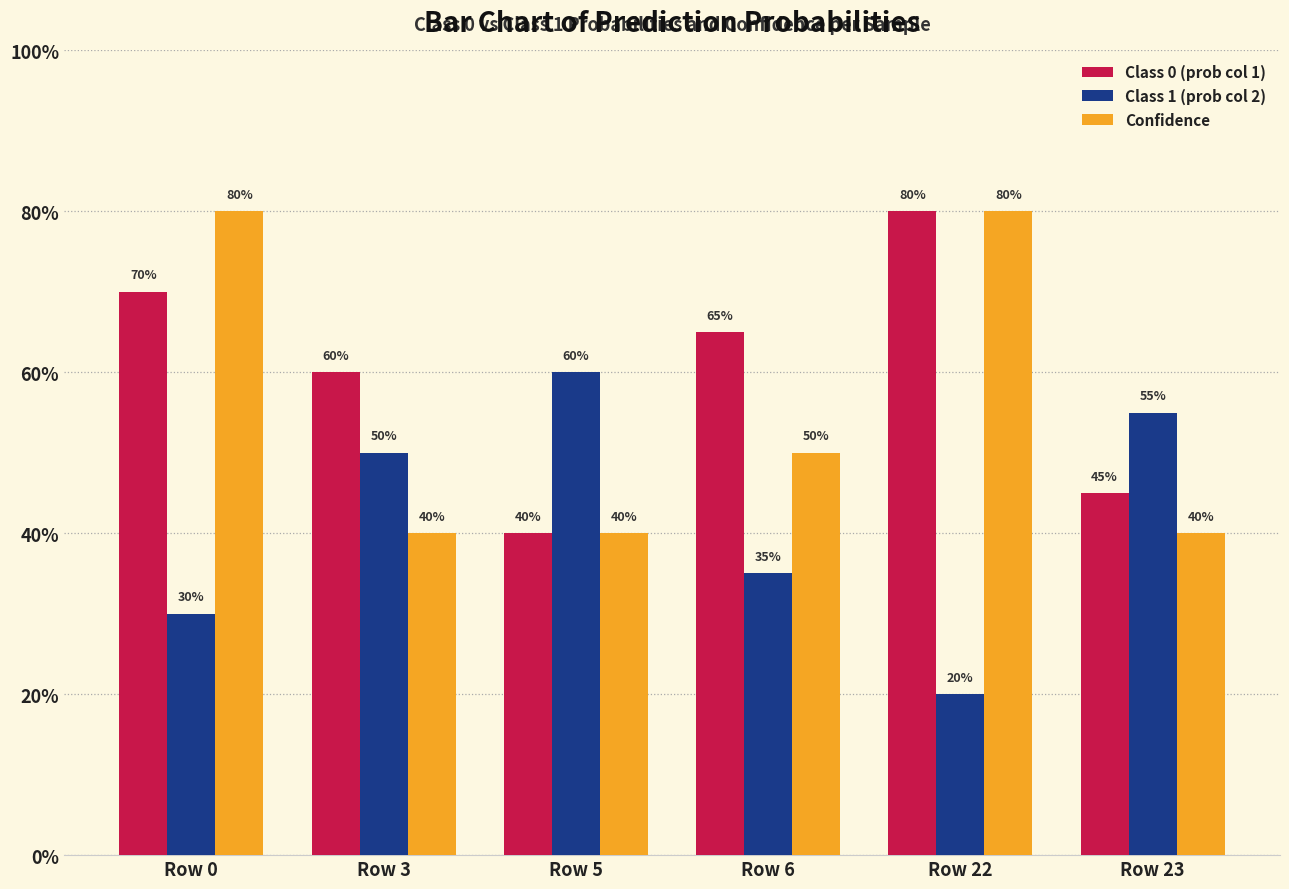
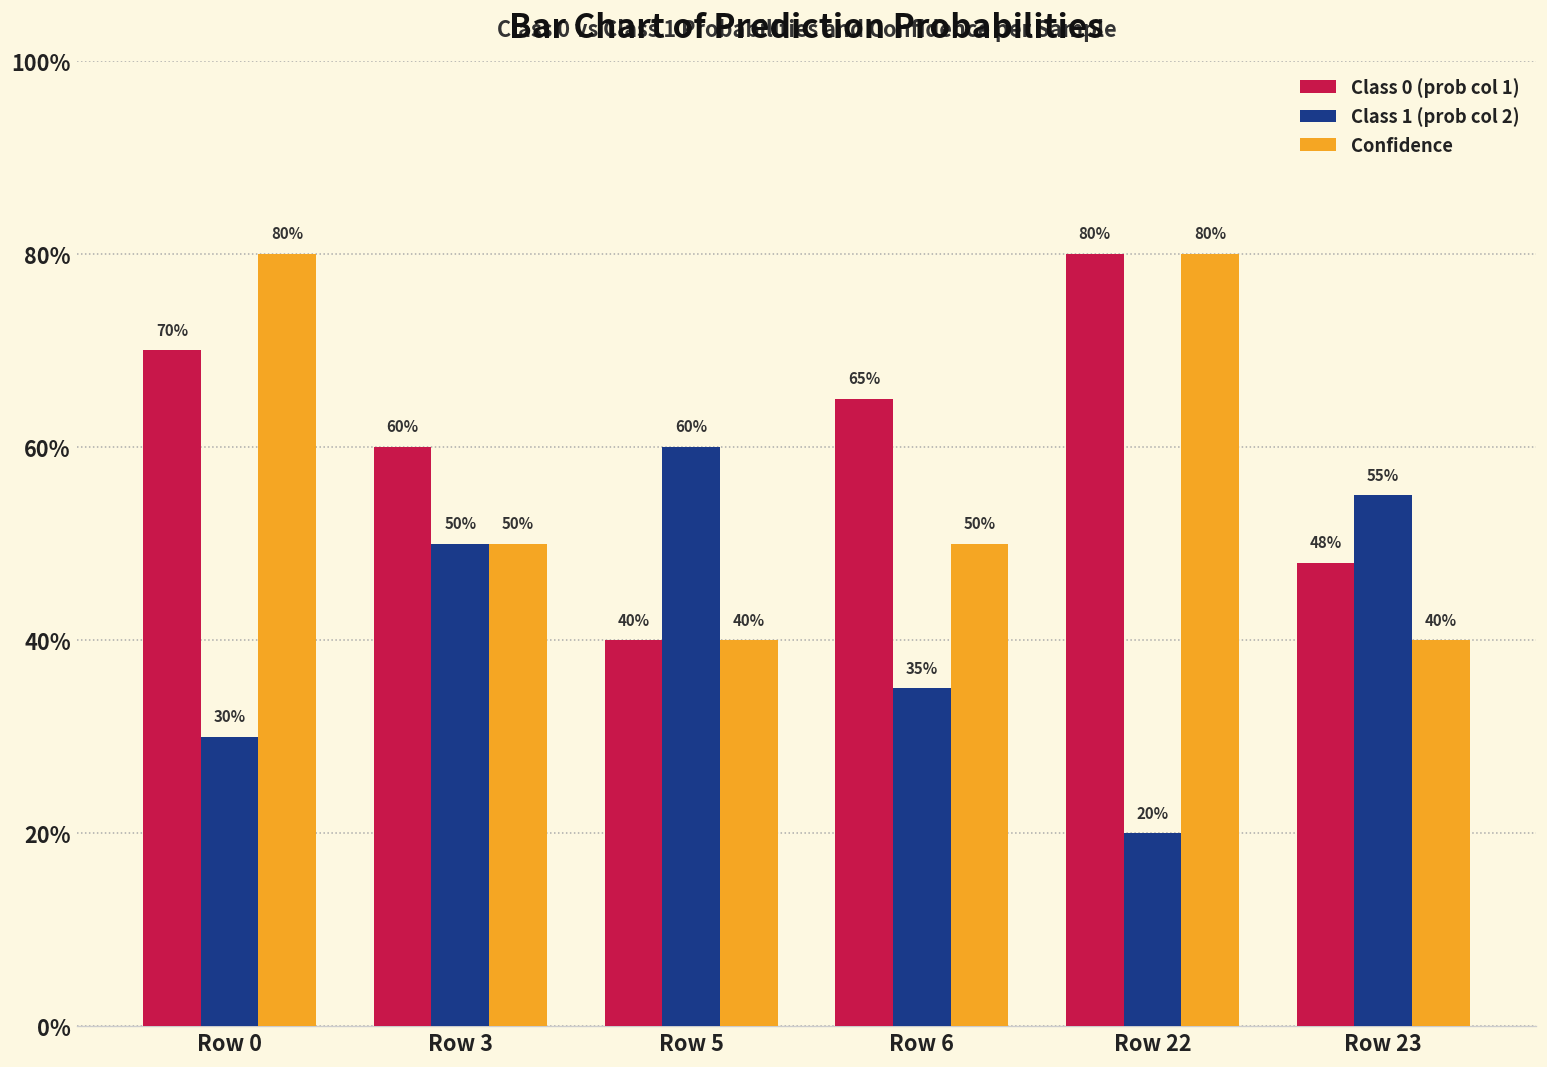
Confidence, Row 3: 40% -> 50%
Class 0 (prob col 1), Row 23: 45% -> 48%
